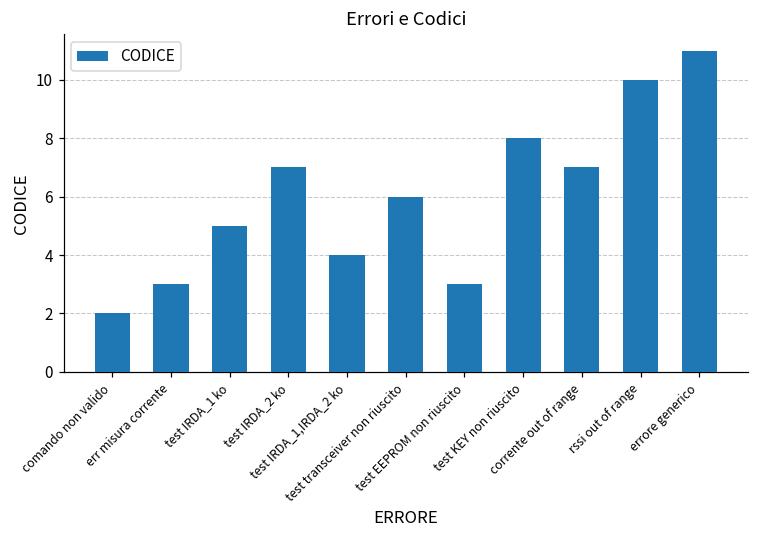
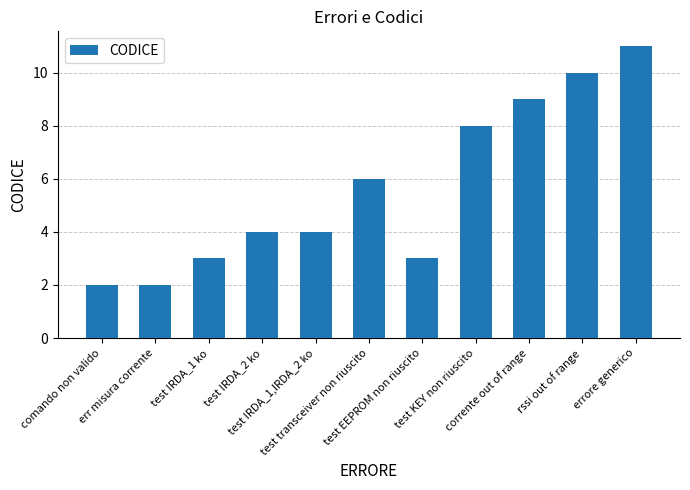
err misura corrente: 3 -> 2
test IRDA_1 ko: 5 -> 3
test IRDA_2 ko: 7 -> 4
corrente out of range: 7 -> 9
